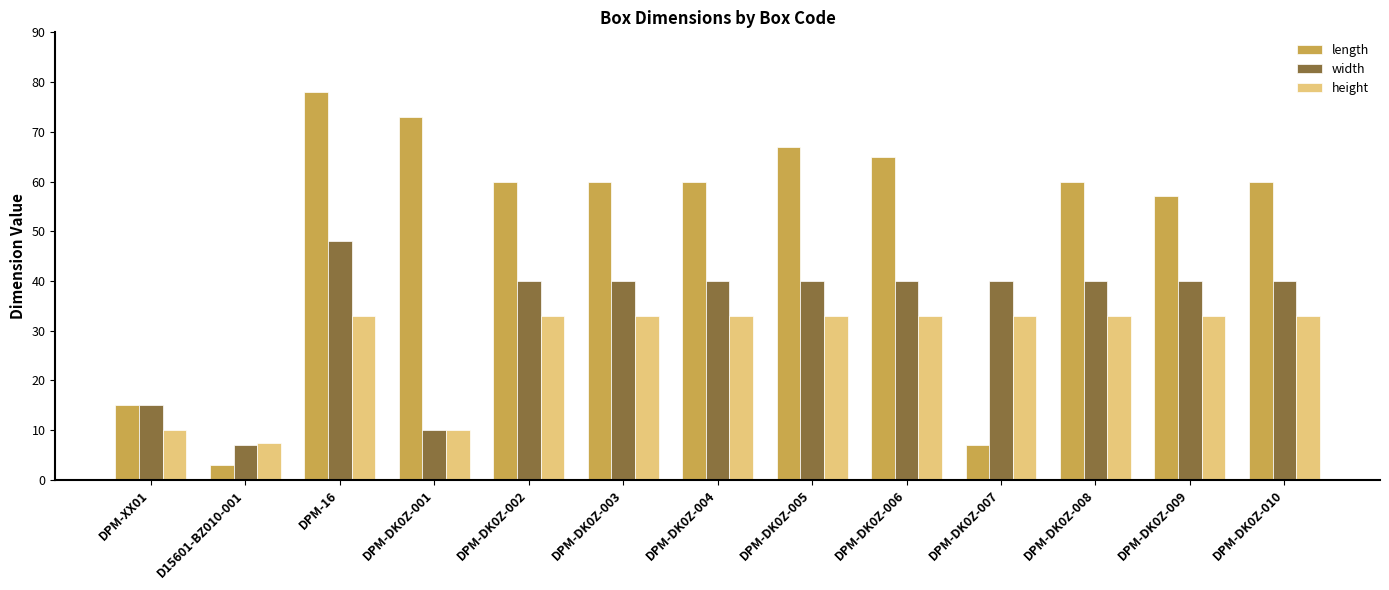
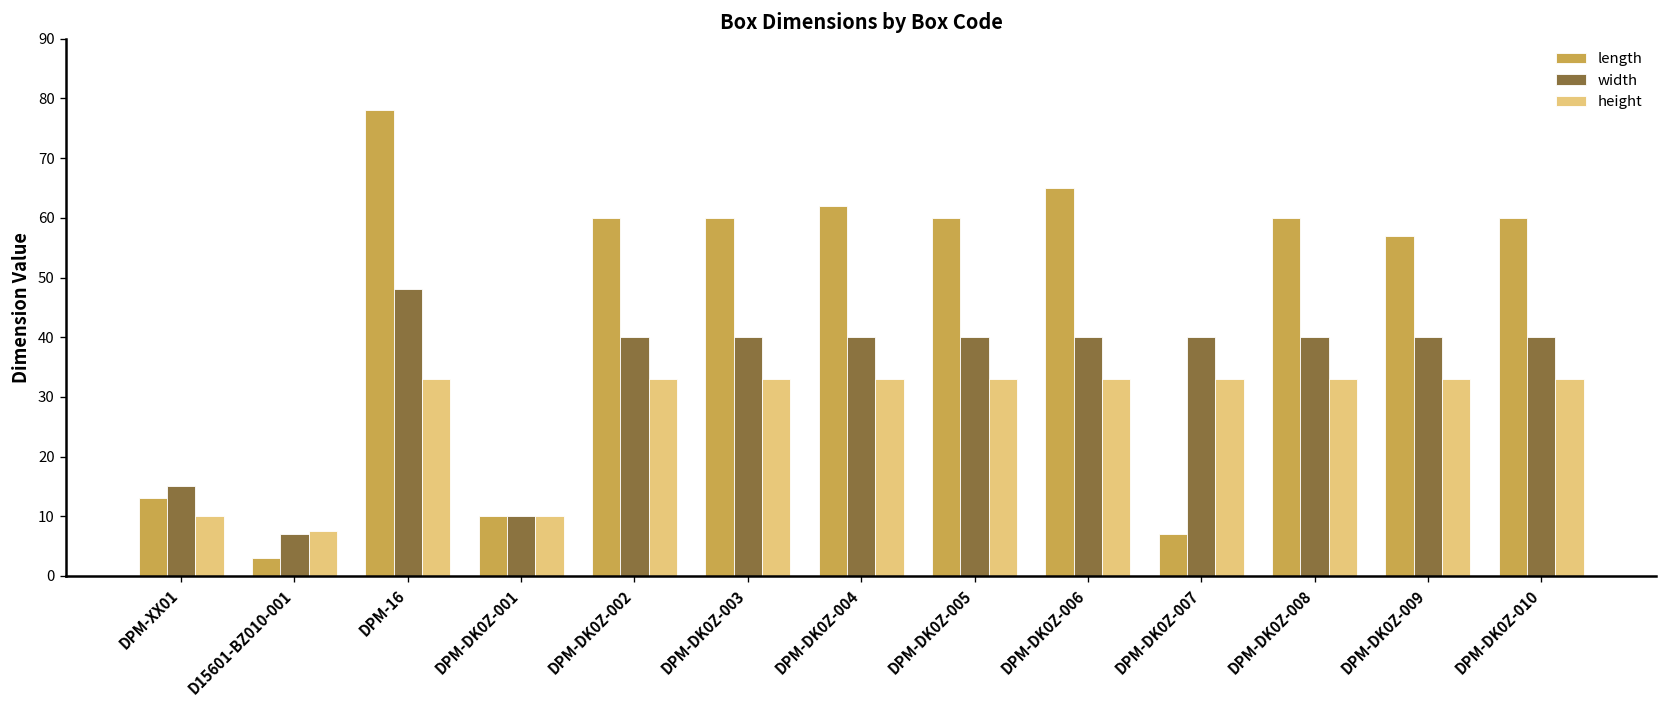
length, DPM-XX01: 15 -> 13
length, DPM-DK0Z-001: 73 -> 10
length, DPM-DK0Z-004: 60 -> 62
length, DPM-DK0Z-005: 67 -> 60
